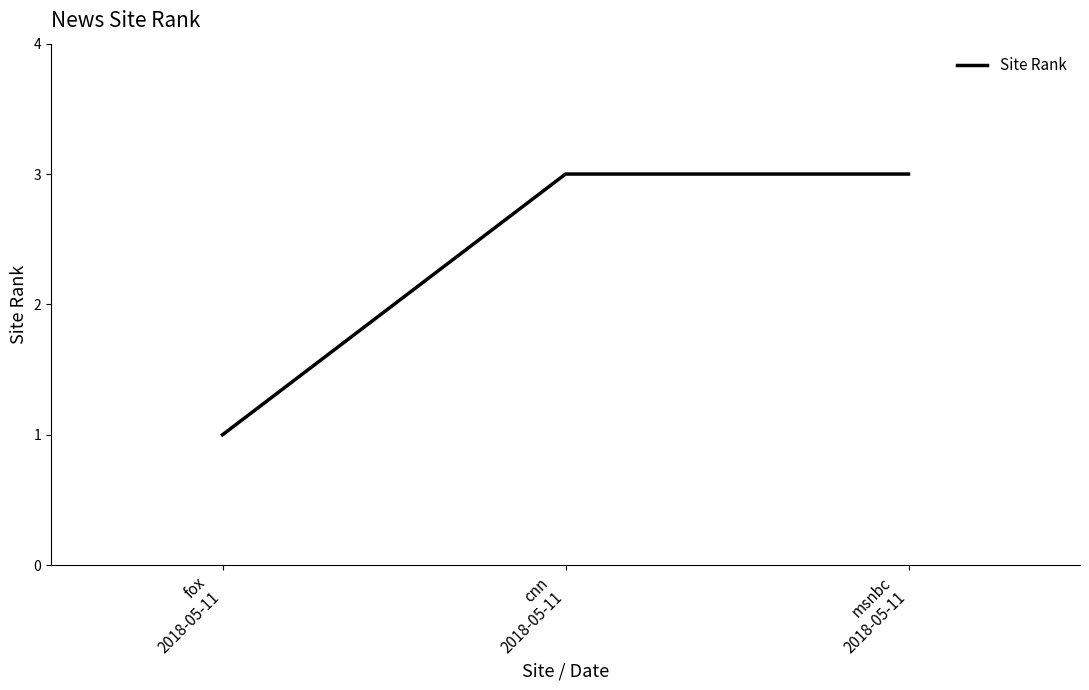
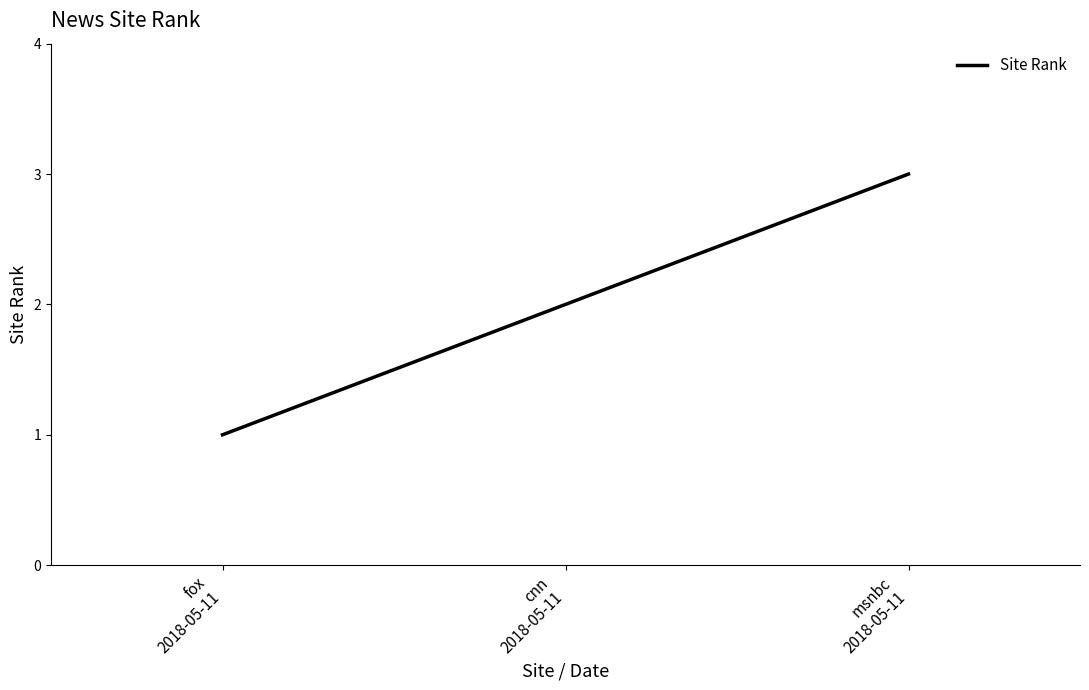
cnn 2018-05-11: 3 -> 2
